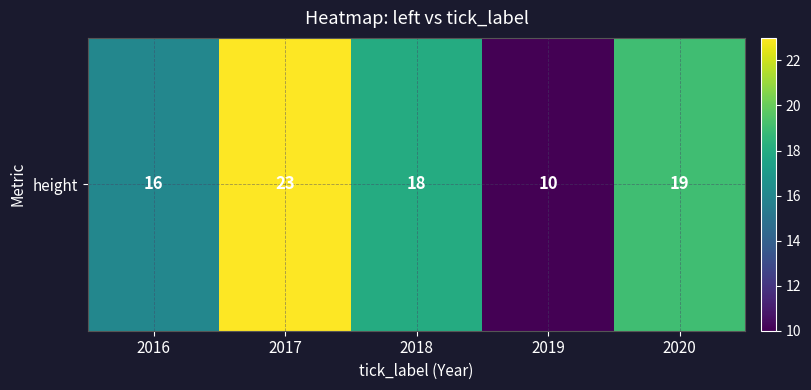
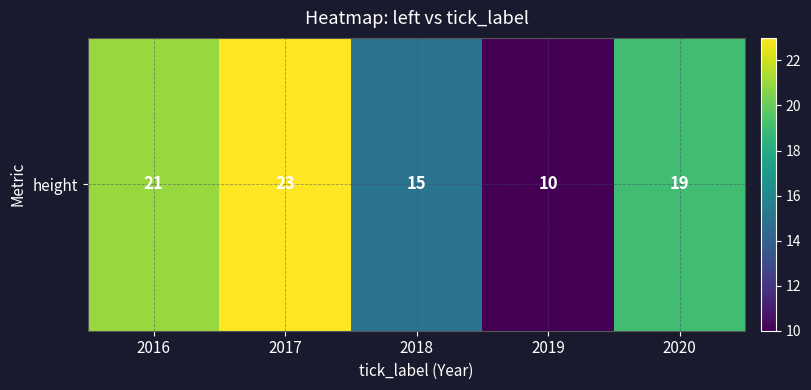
height, 2016: 16 -> 21
height, 2018: 18 -> 15
